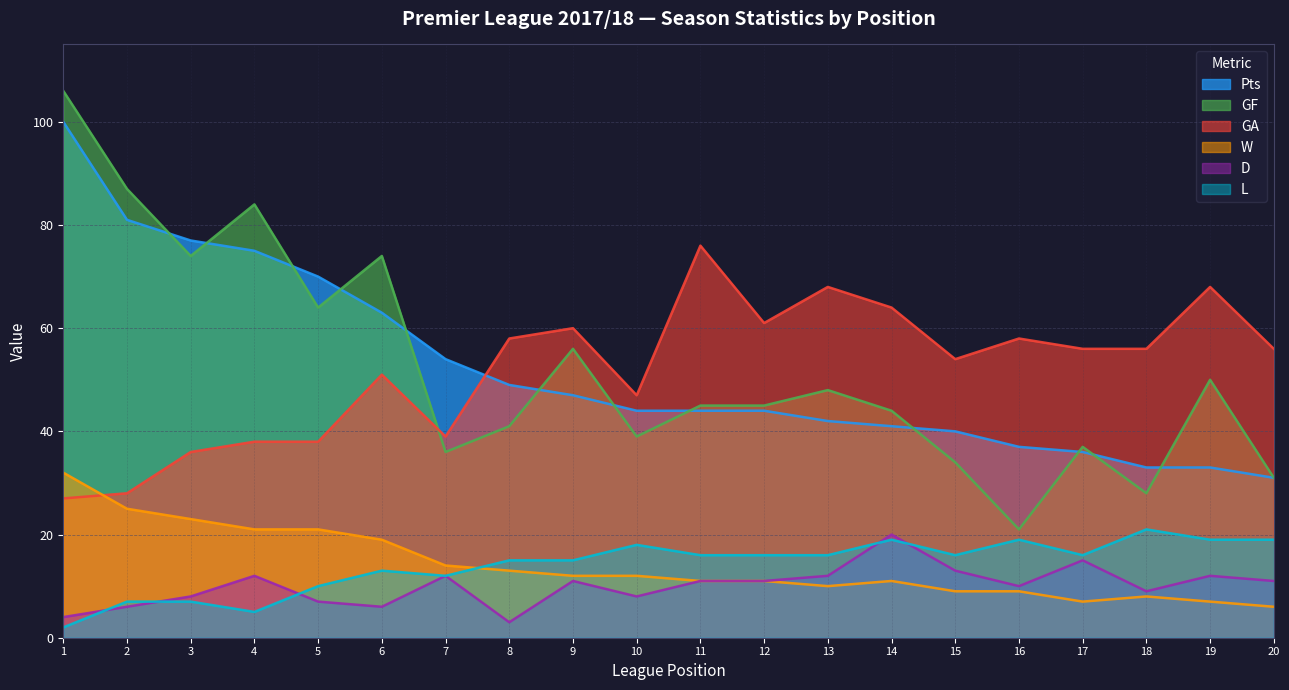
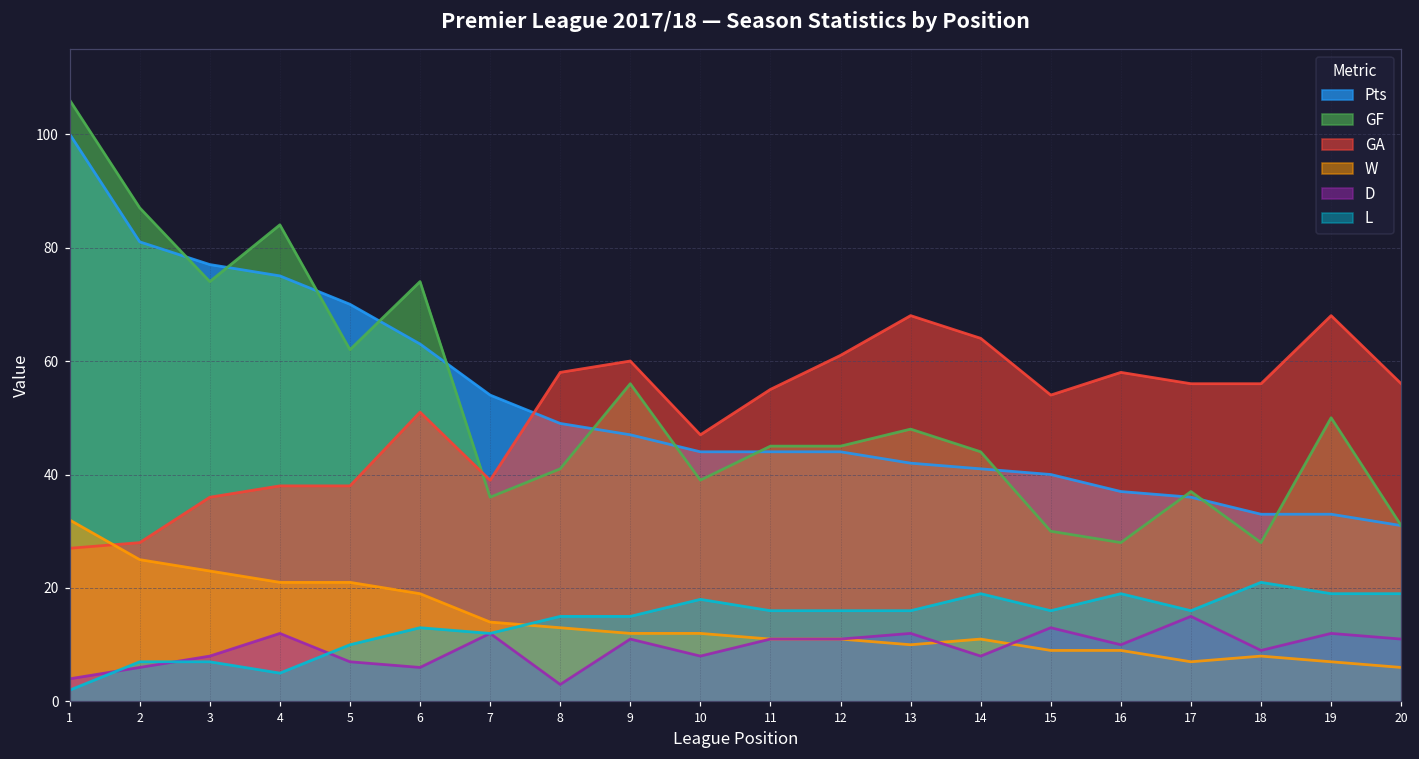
GF, 5: 64 -> 62
GA, 11: 76 -> 55
D, 14: 20 -> 8
GF, 15: 34 -> 30
GF, 16: 21 -> 28
